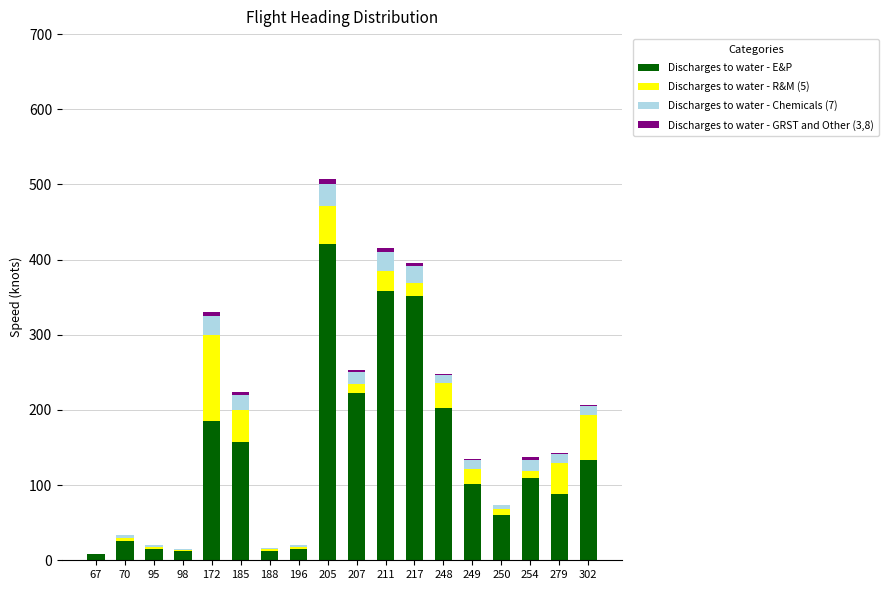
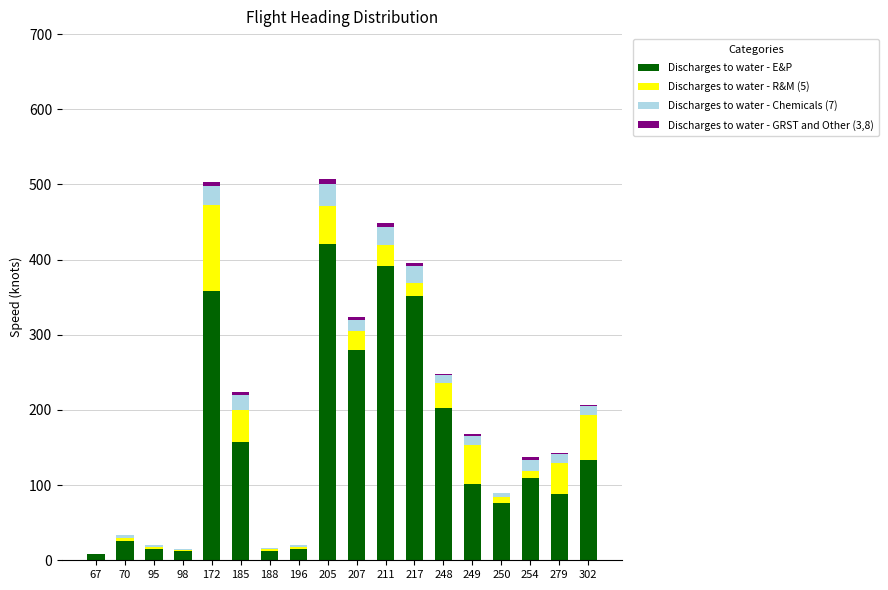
Discharges to water - E&P, 172: 190 -> 360
Discharges to water - E&P, 207: 220 -> 280
Discharges to water - R&M (5), 207: 10 -> 30
Discharges to water - E&P, 211: 360 -> 390
Discharges to water - R&M (5), 249: 20 -> 50
Discharges to water - E&P, 250: 60 -> 80
